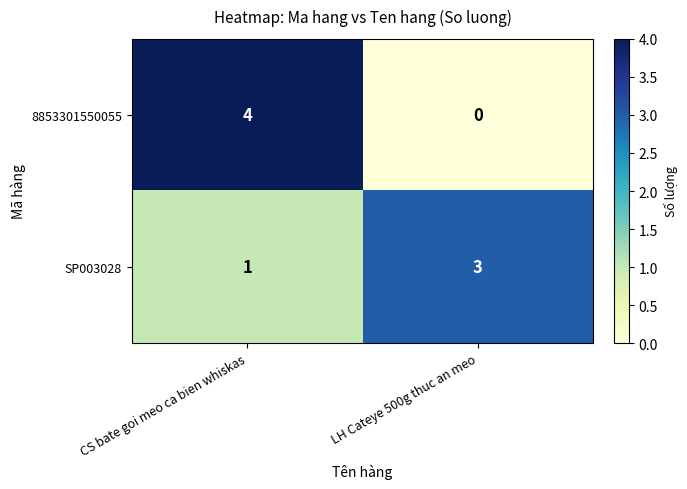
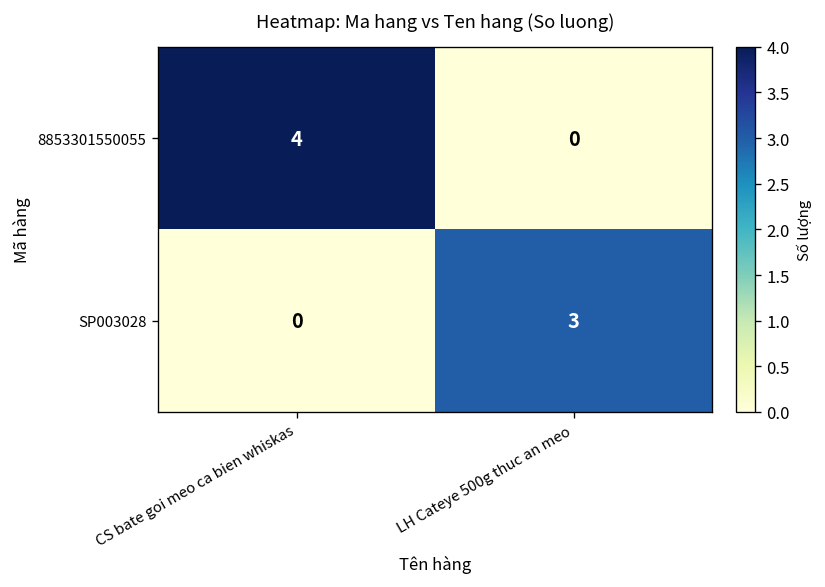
SP003028, CS bate goi meo ca bien whiskas: 1 -> 0
